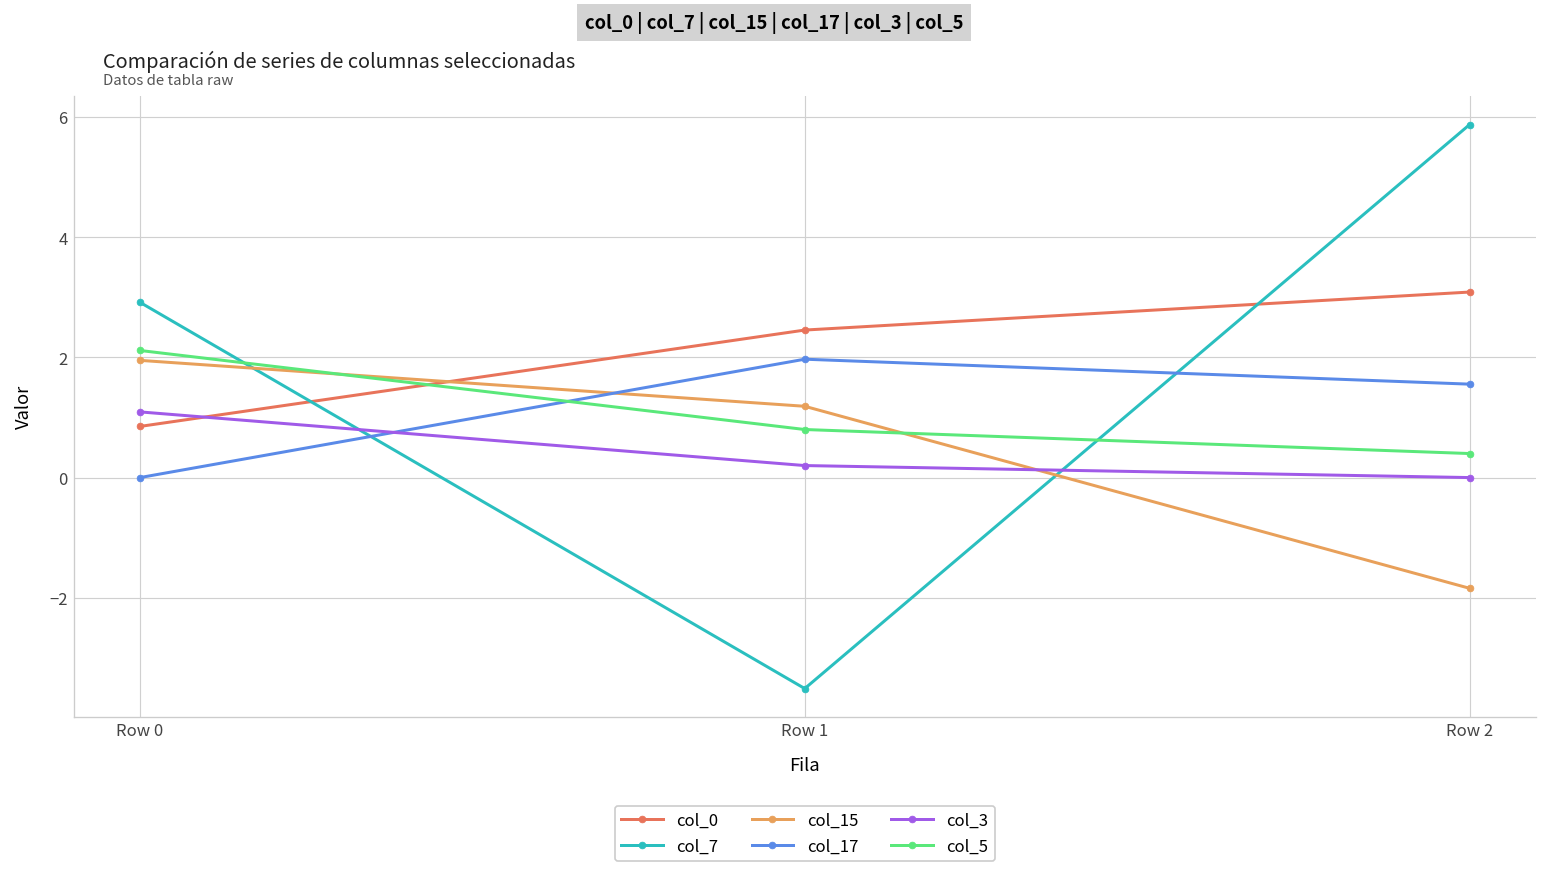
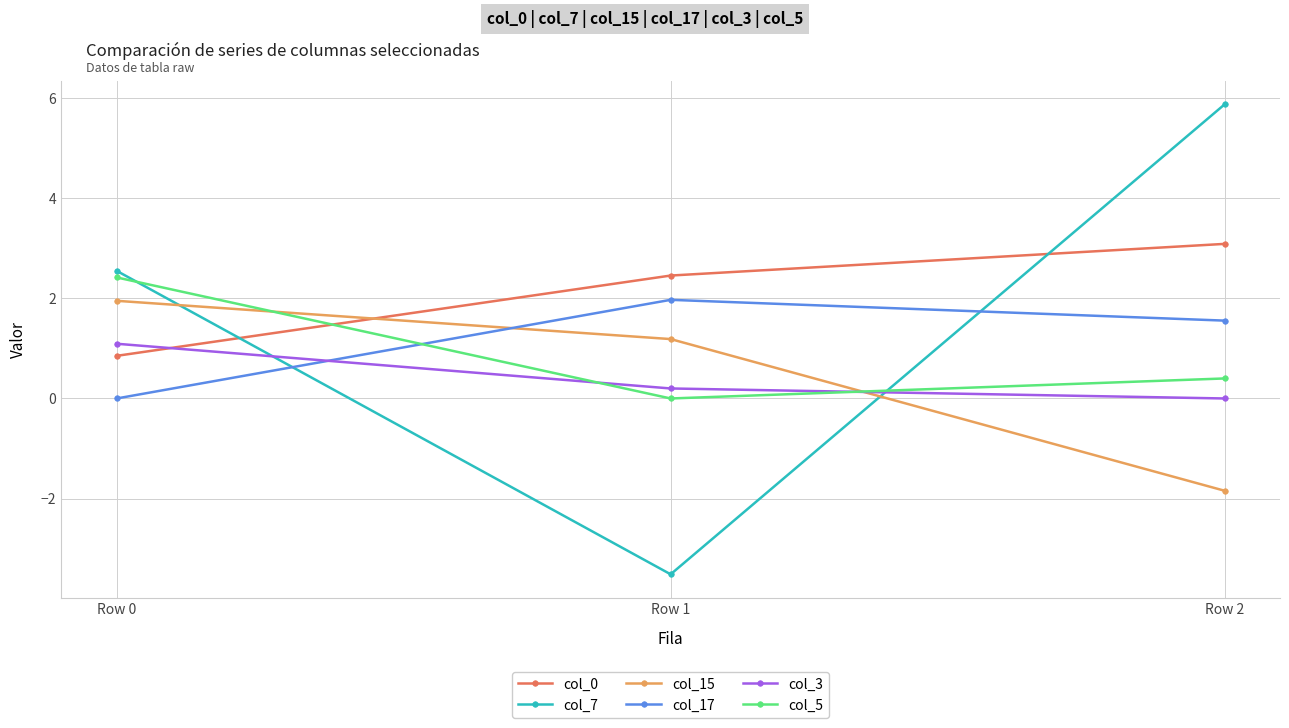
col_7, Row 0: 2.9 -> 2.5
col_5, Row 0: 2.1 -> 2.4
col_5, Row 1: 0.8 -> 0.0
